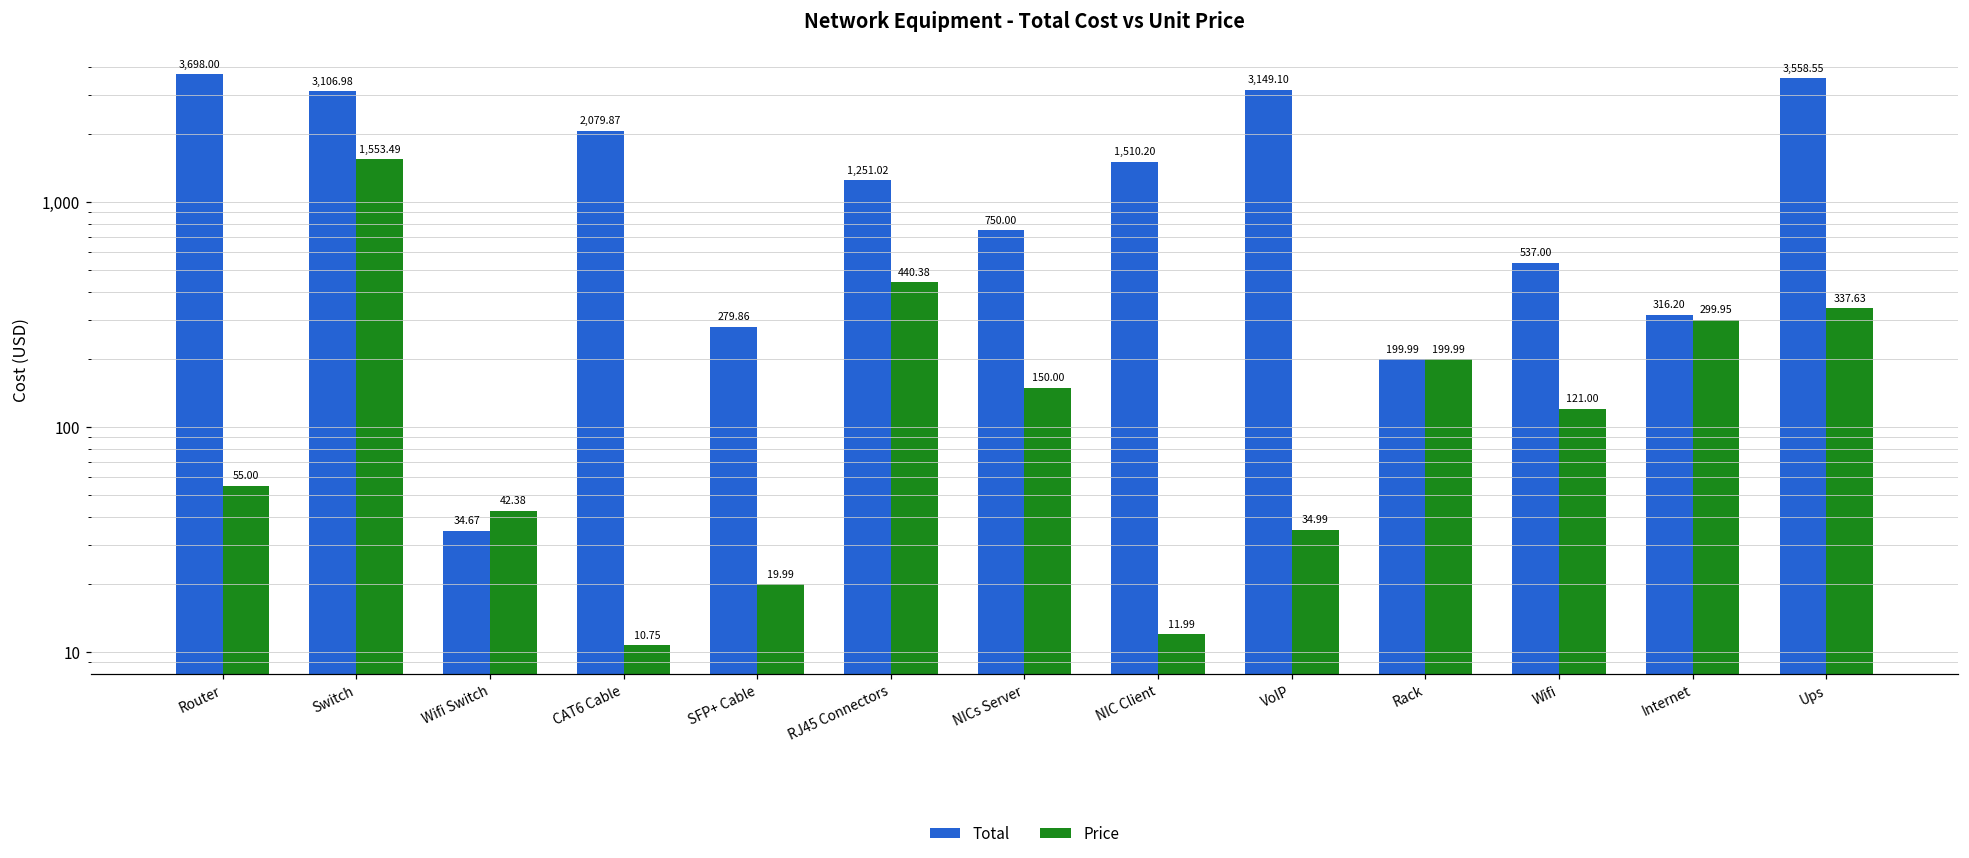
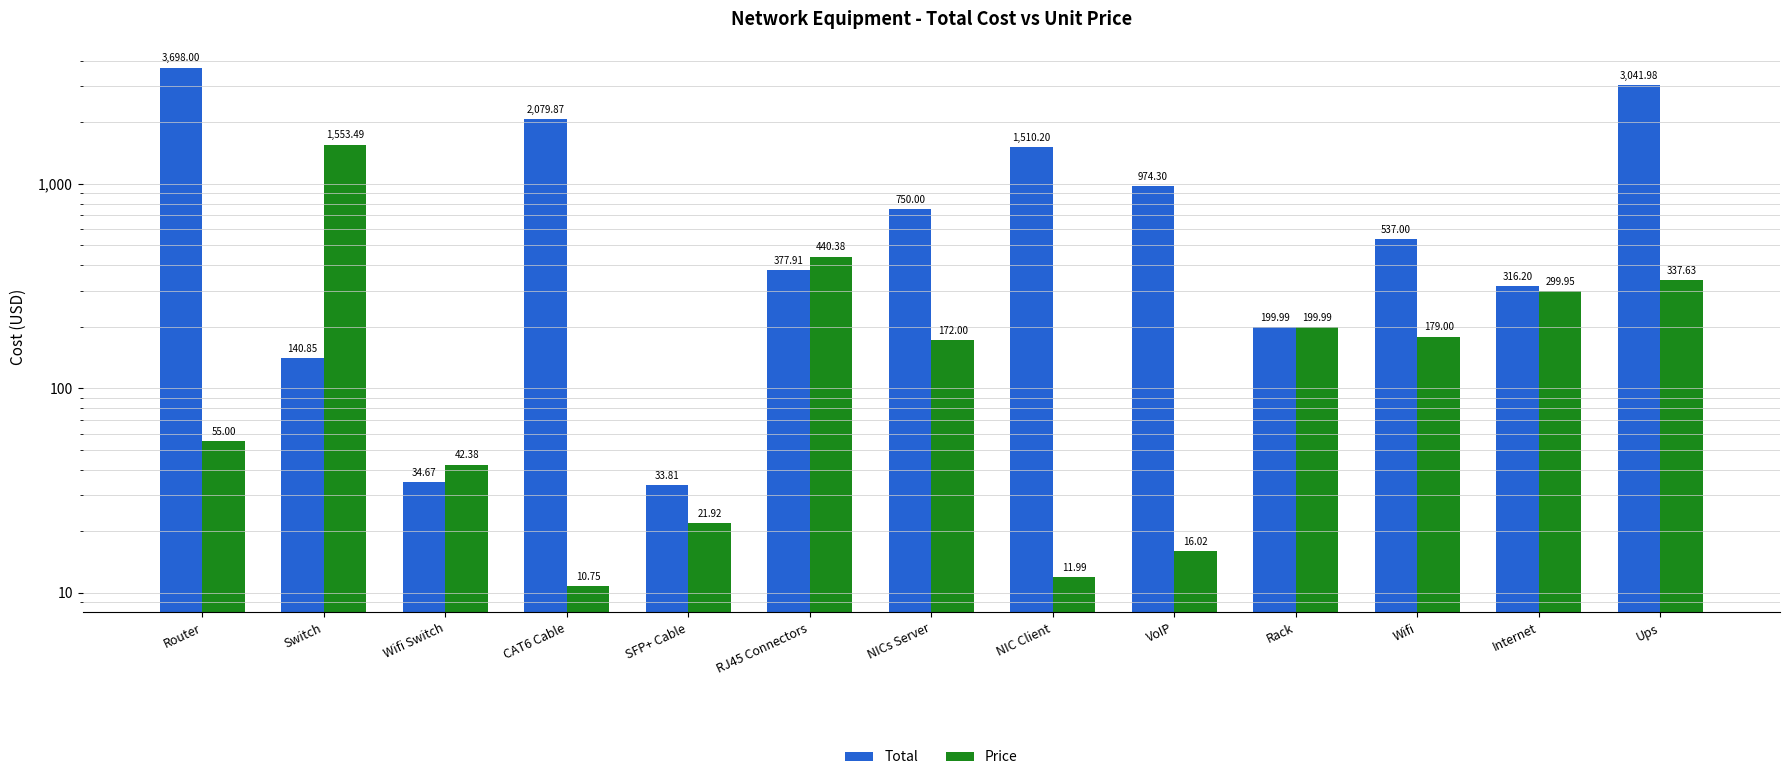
Total, Switch: 3,106.98 -> 140.85
Total, SFP+ Cable: 279.86 -> 33.81
Price, SFP+ Cable: 19.99 -> 21.92
Total, RJ45 Connectors: 1,251.02 -> 377.91
Price, NICs Server: 150.00 -> 172.00
Total, VoIP: 3,149.10 -> 974.30
Price, VoIP: 34.99 -> 16.02
Price, Wifi: 121.00 -> 179.00
Total, Ups: 3,558.55 -> 3,041.98
